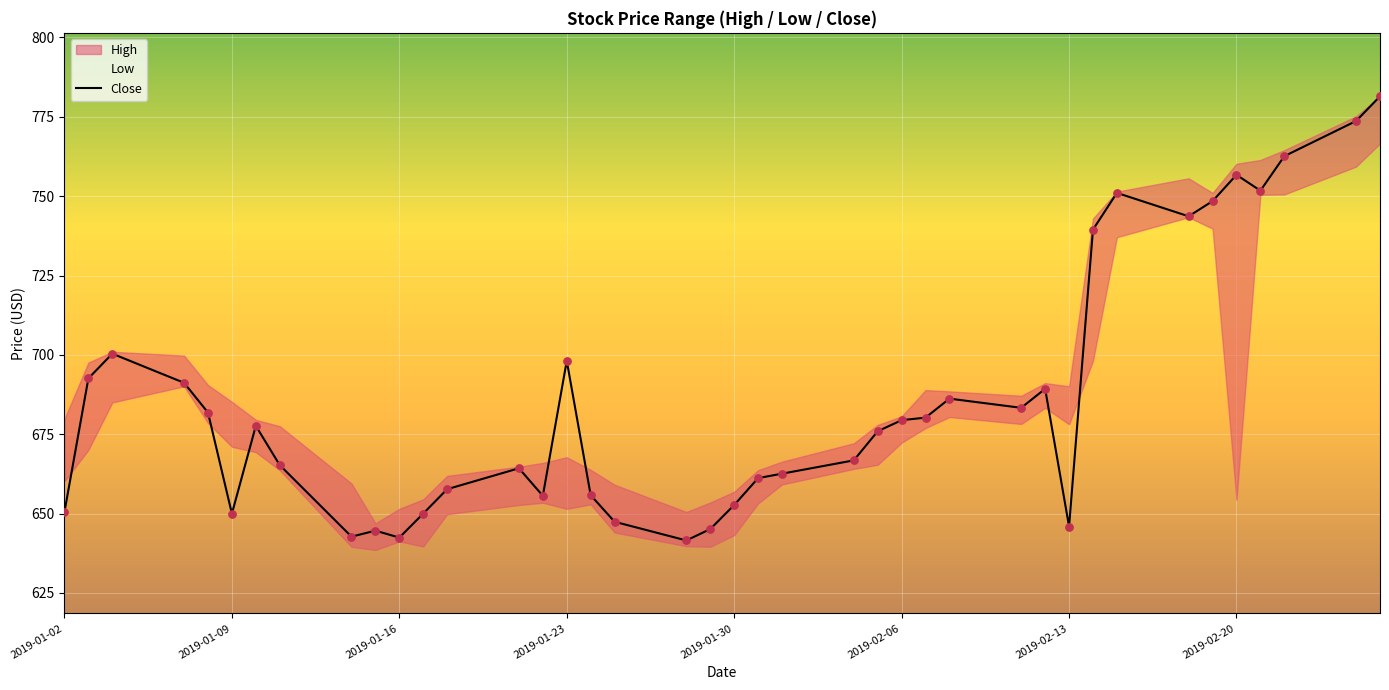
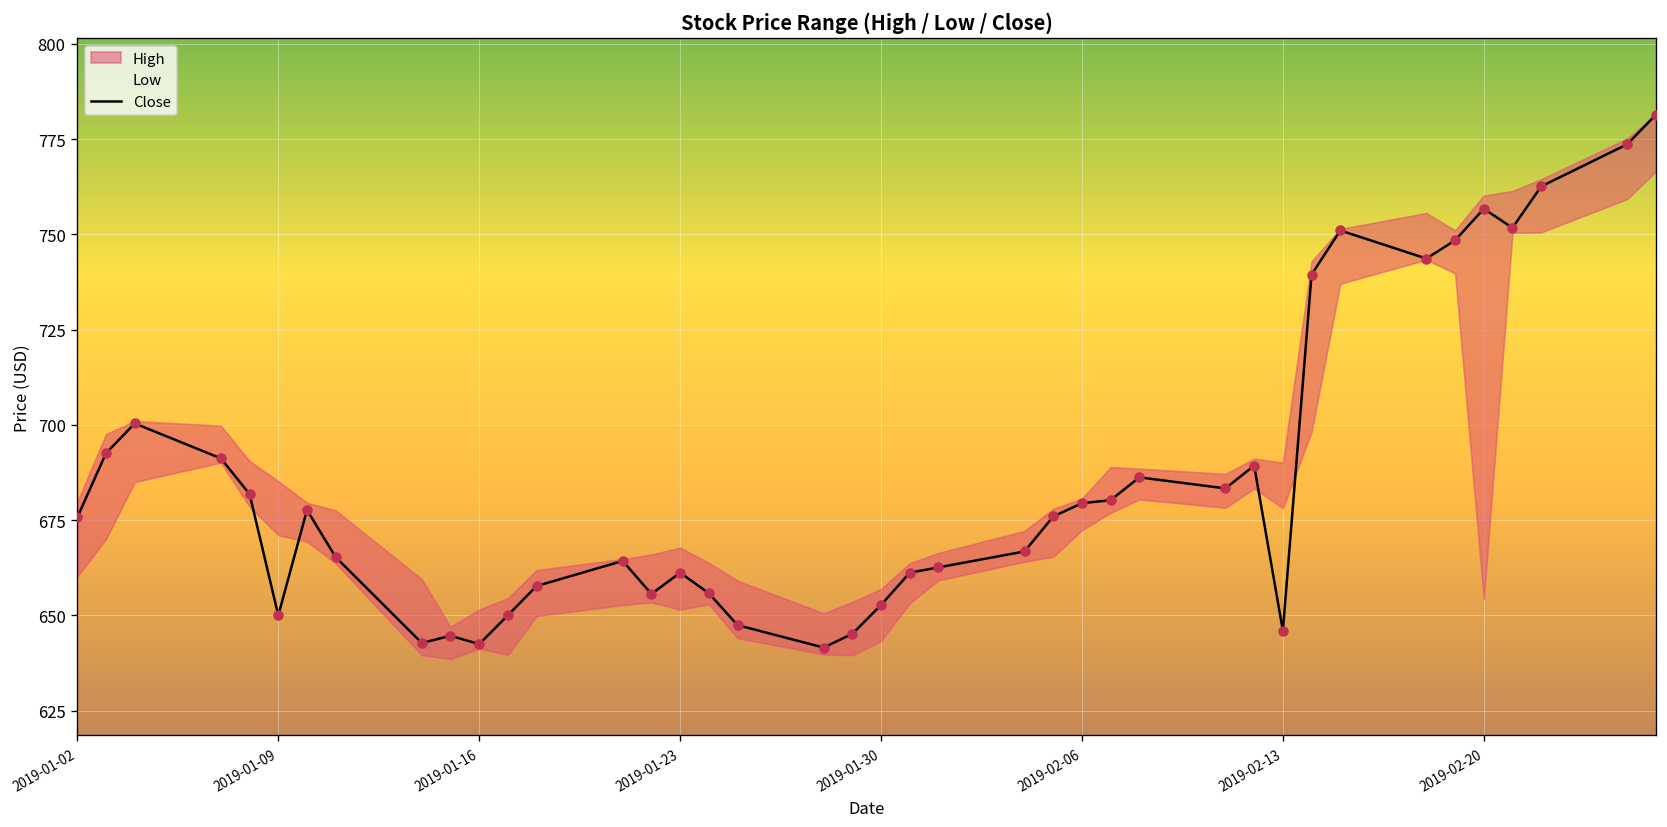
Close, 2019-01-02: 651 -> 676
Close, 2019-01-23: 698 -> 661
